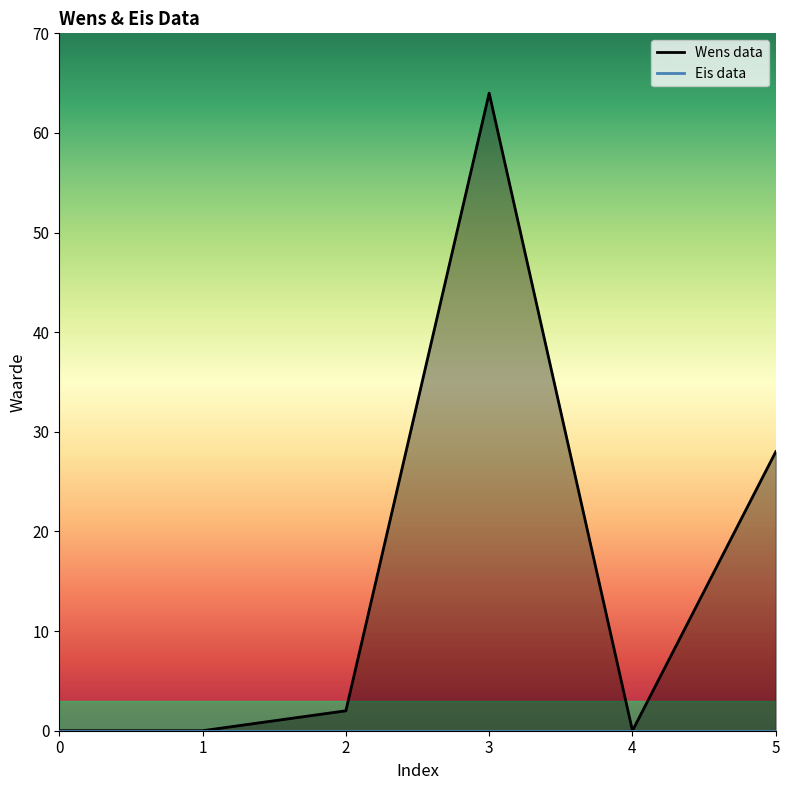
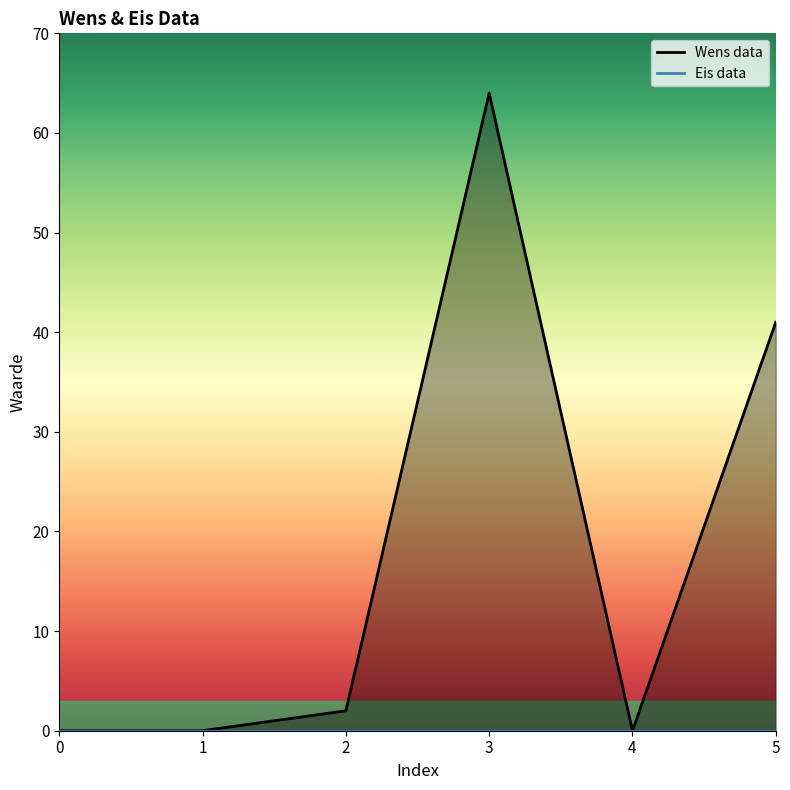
Wens data, 5: 28 -> 41
